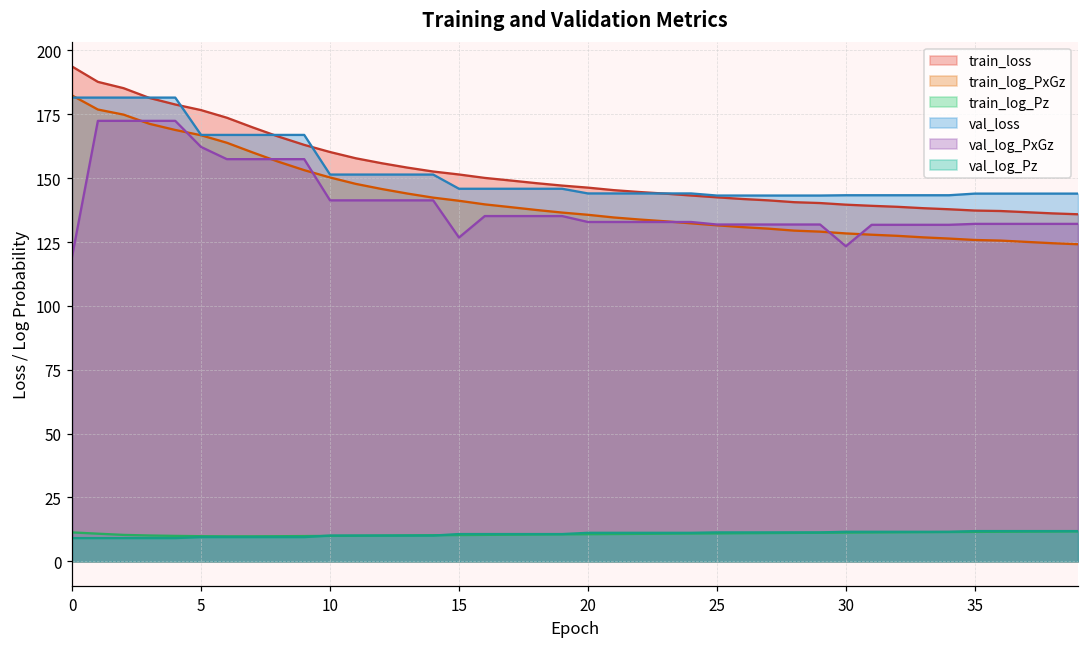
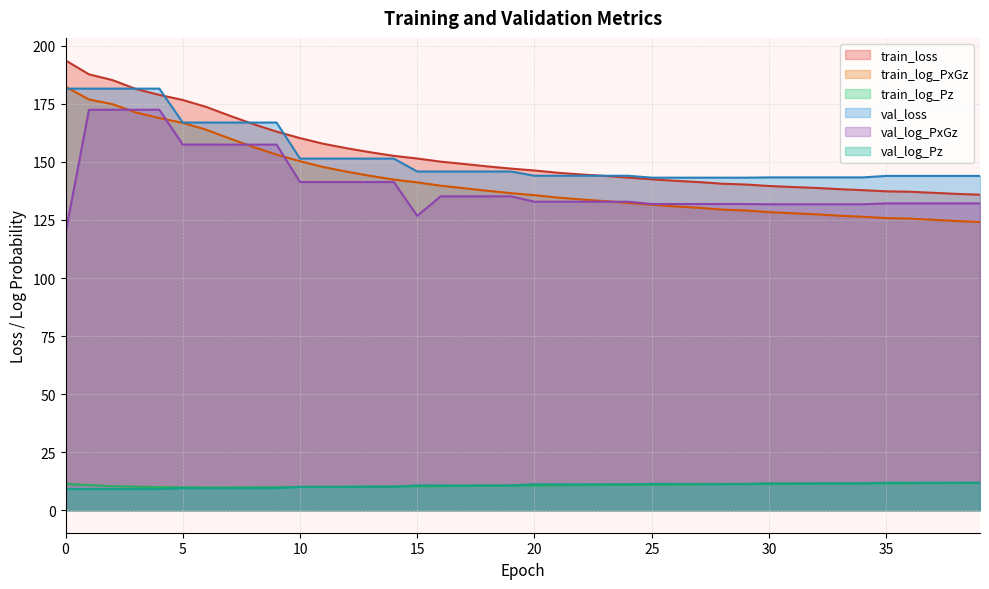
val_log_PxGz, 5: 162 -> 157
val_log_PxGz, 30: 123 -> 132
